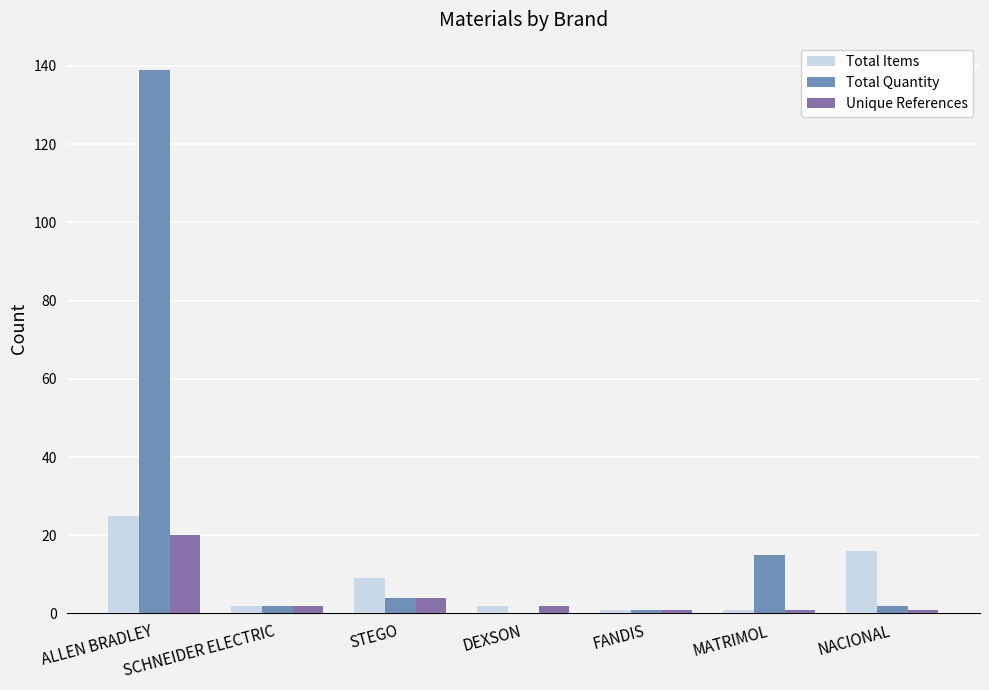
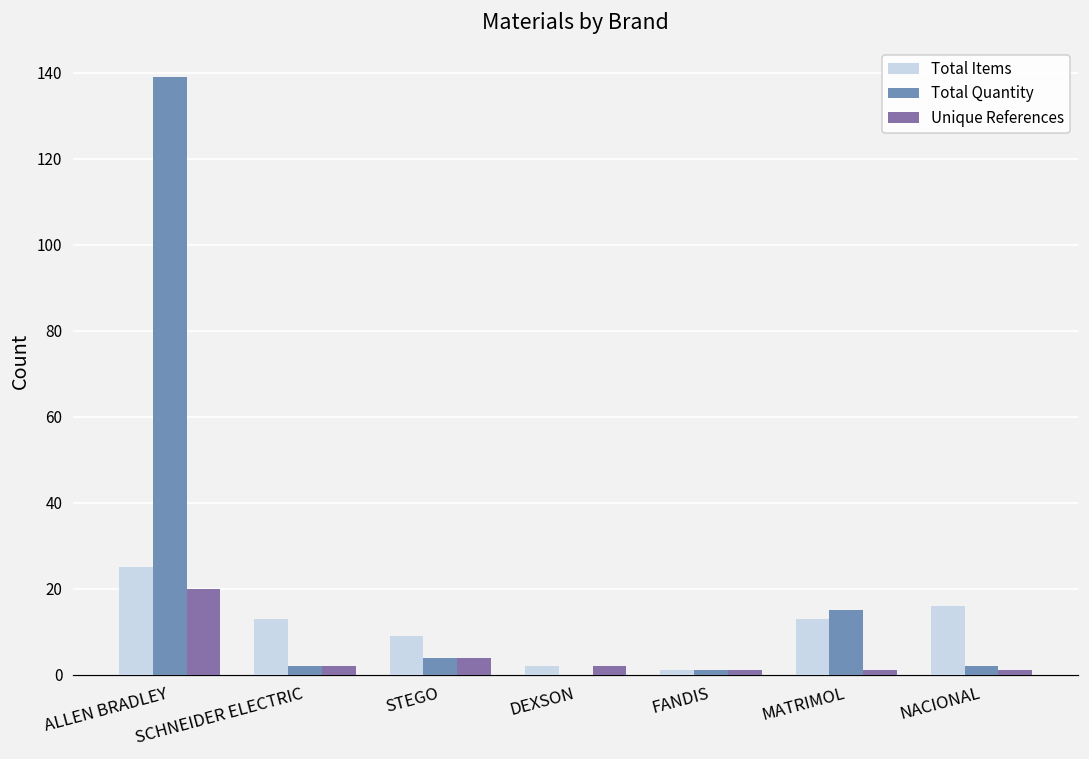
Total Items, SCHNEIDER ELECTRIC: 2 -> 13
Total Items, MATRIMOL: 1 -> 13
